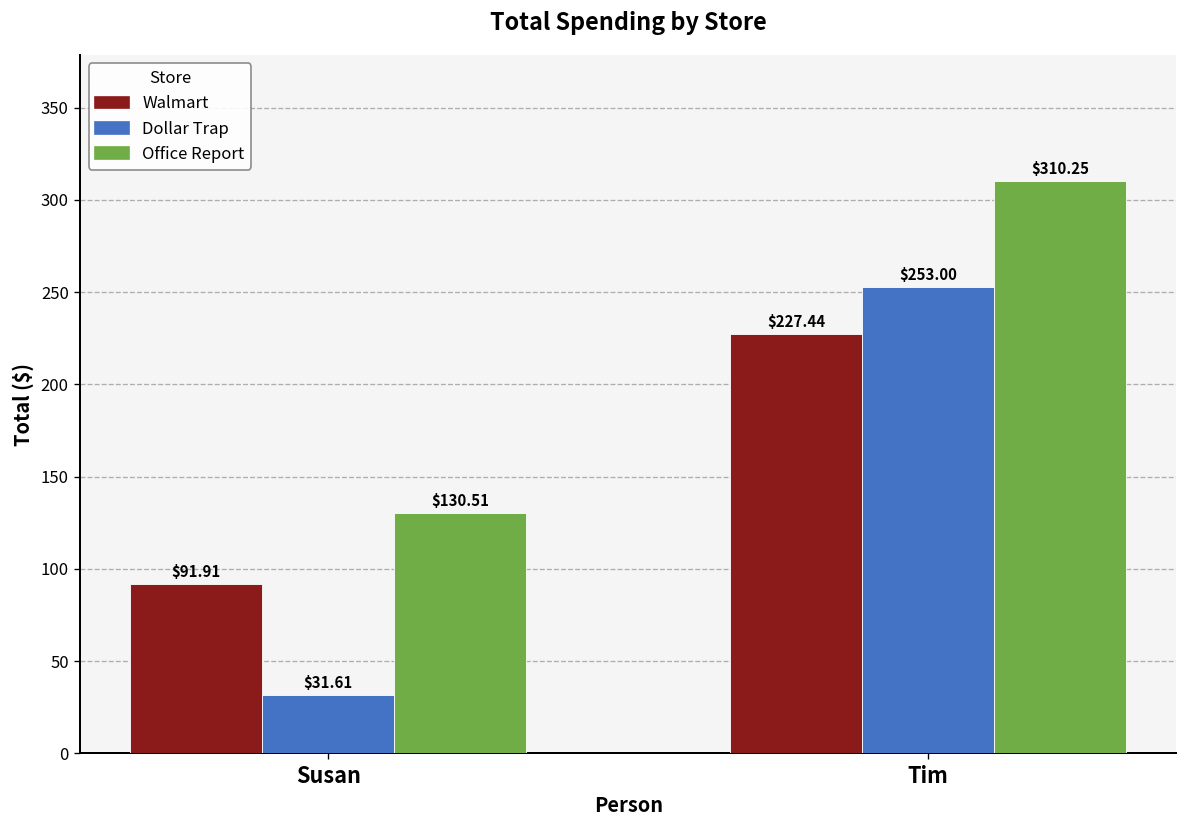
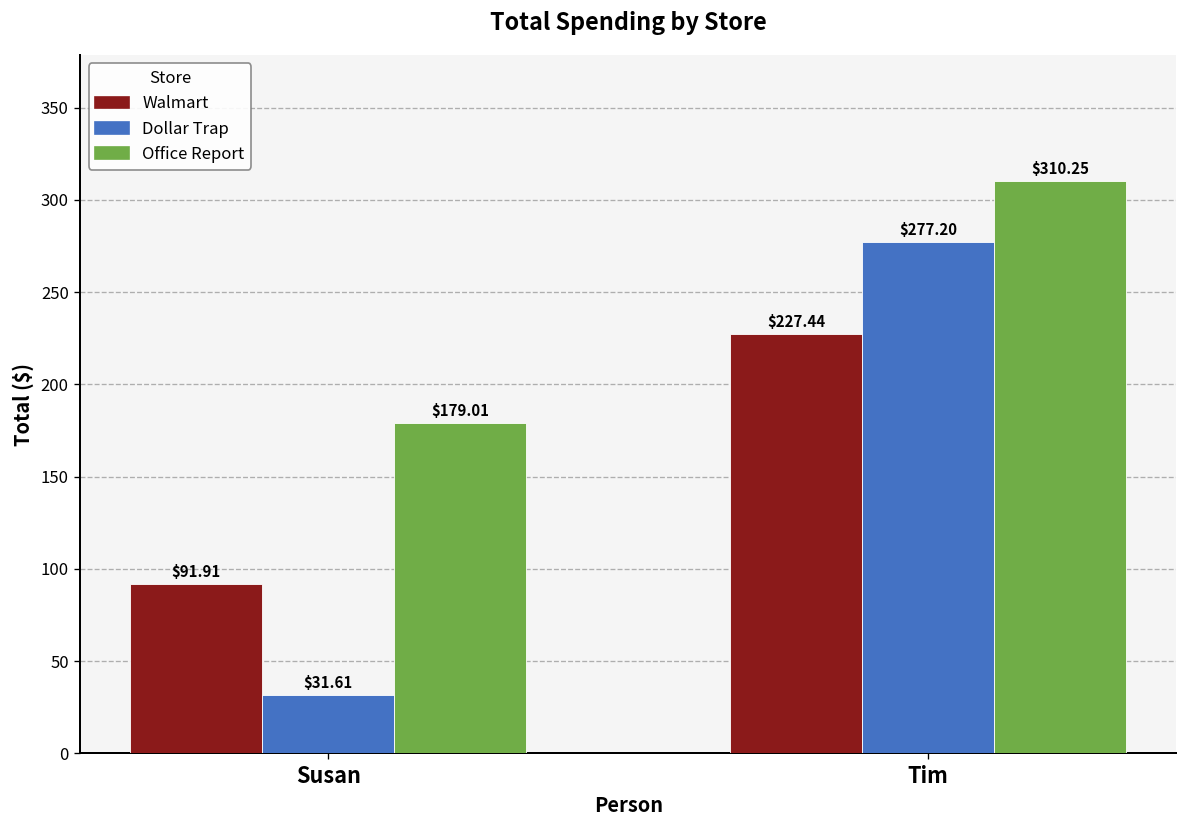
Office Report, Susan: $130.51 -> $179.01
Dollar Trap, Tim: $253.00 -> $277.20
